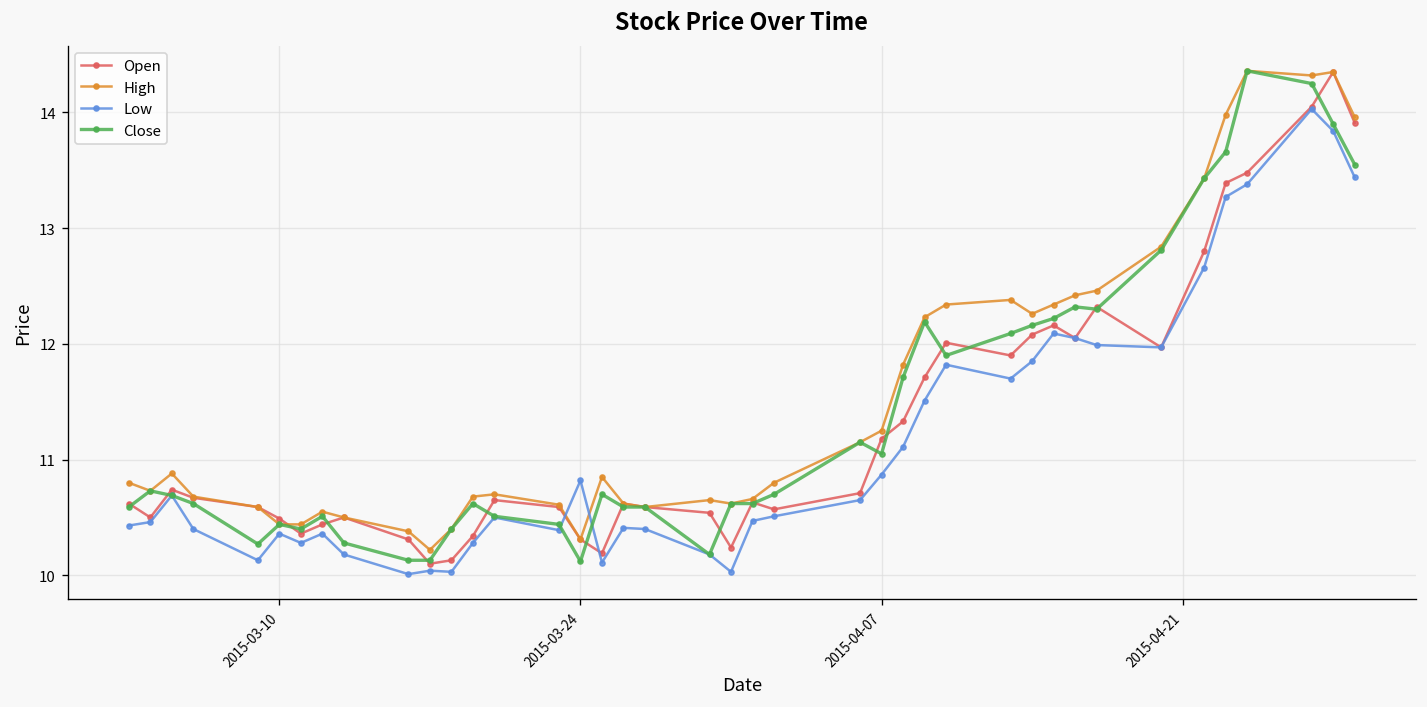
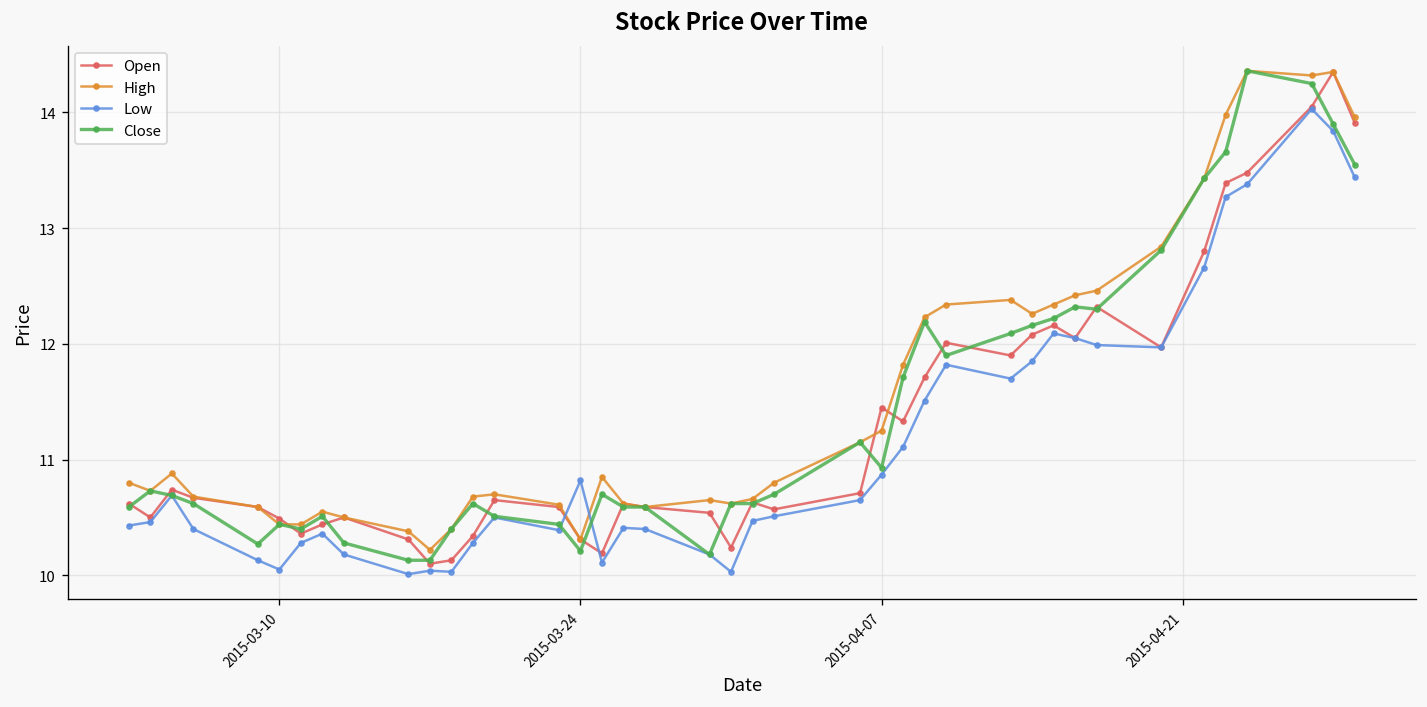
Low, 2015-03-10: 10.4 -> 10.1
Close, 2015-03-24: 10.1 -> 10.2
Open, 2015-04-07: 11.2 -> 11.5
Close, 2015-04-07: 11.1 -> 10.9
